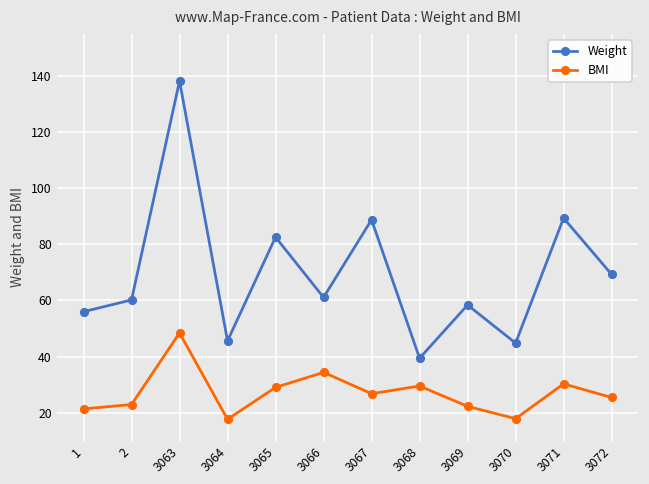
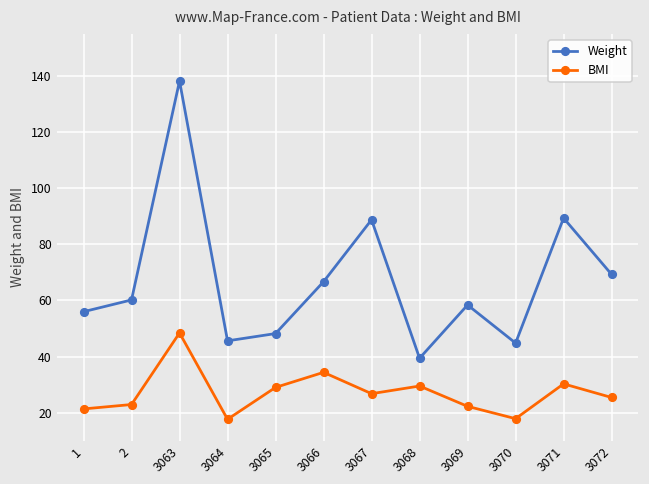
Weight, 3065: 83 -> 48
Weight, 3066: 61 -> 67
